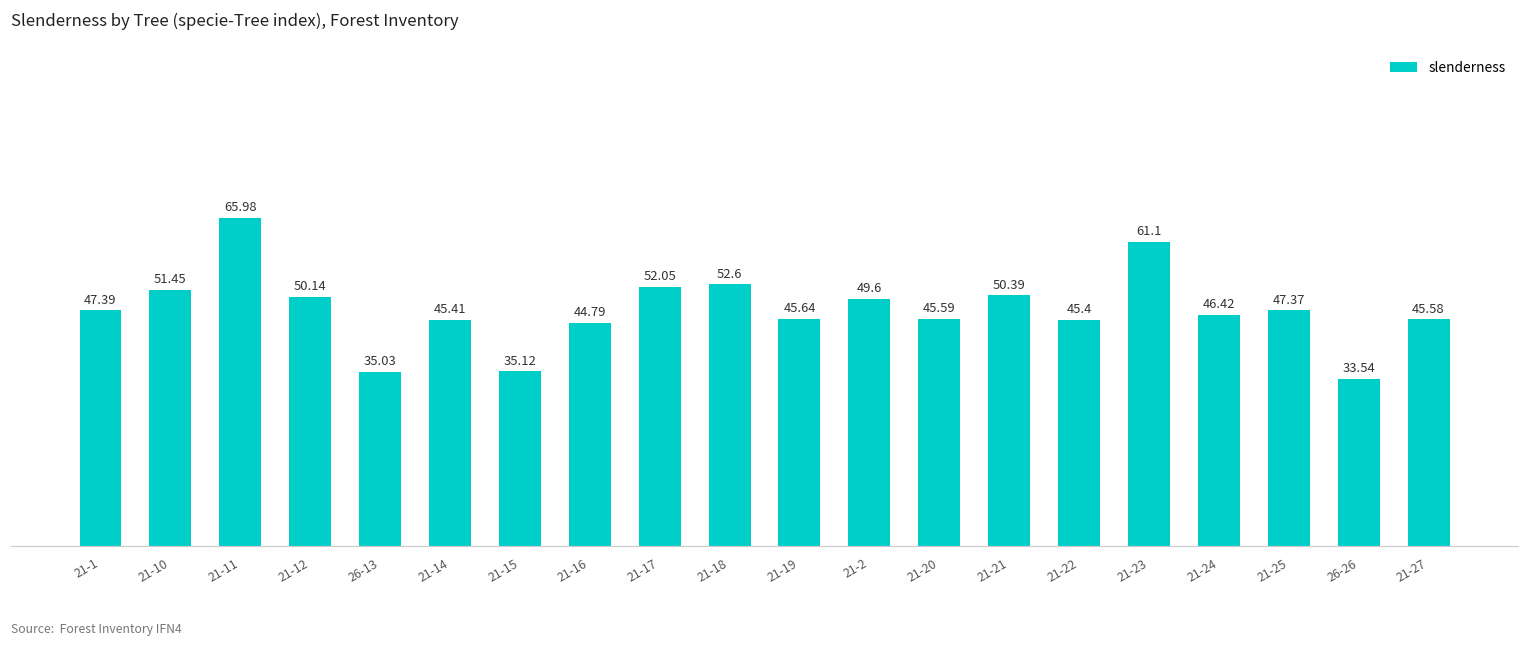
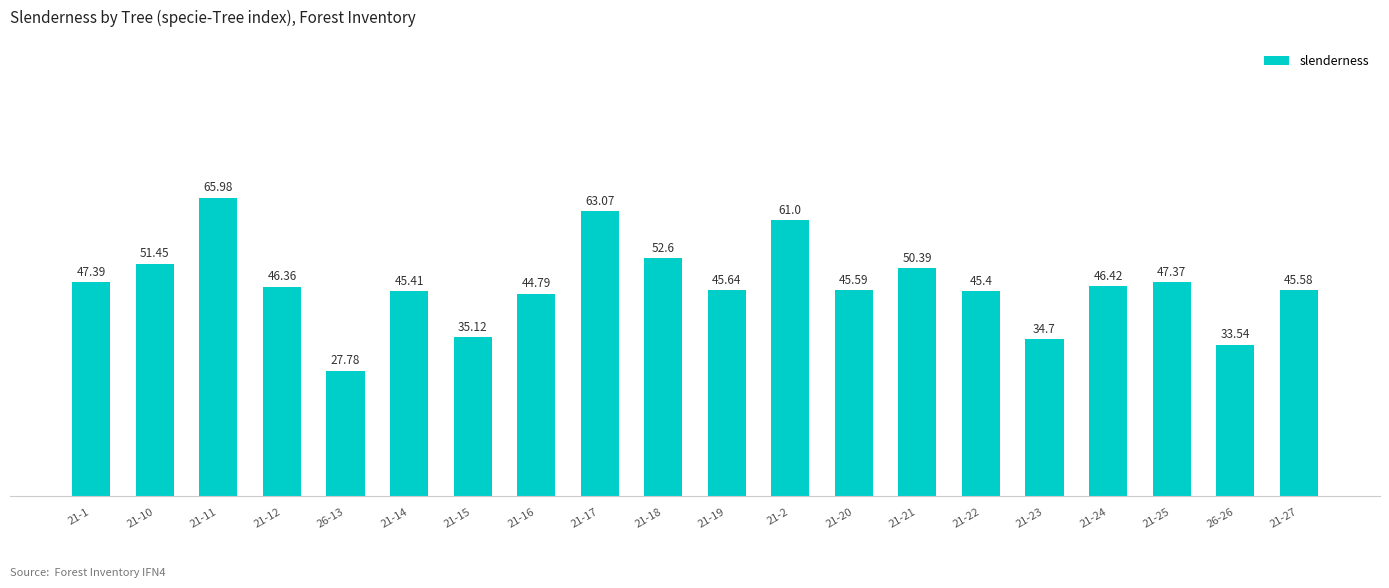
21-12: 50.14 -> 46.36
26-13: 35.03 -> 27.78
21-17: 52.05 -> 63.07
21-2: 49.6 -> 61.0
21-23: 61.1 -> 34.7
